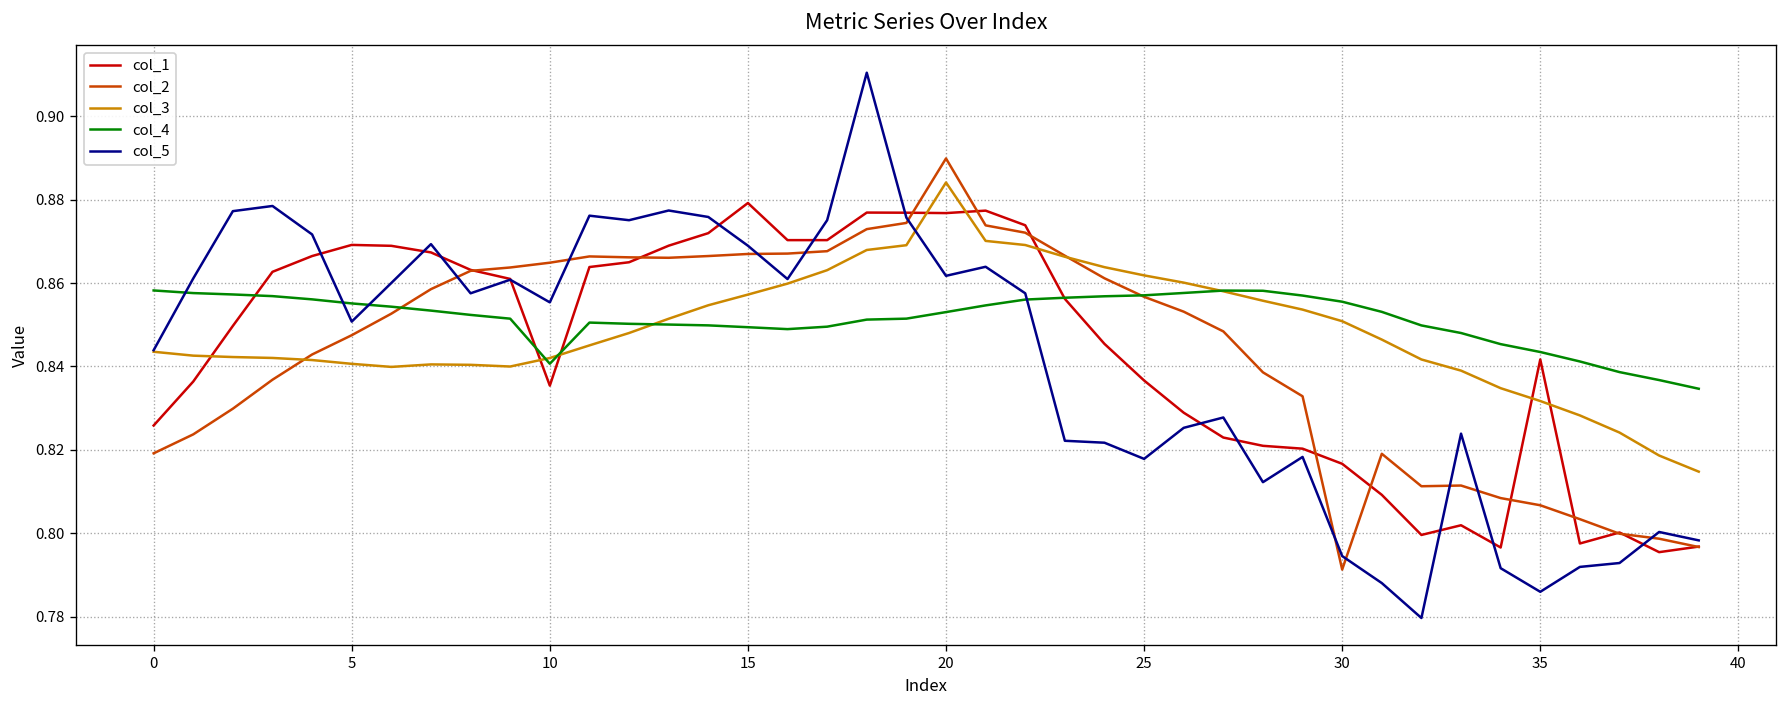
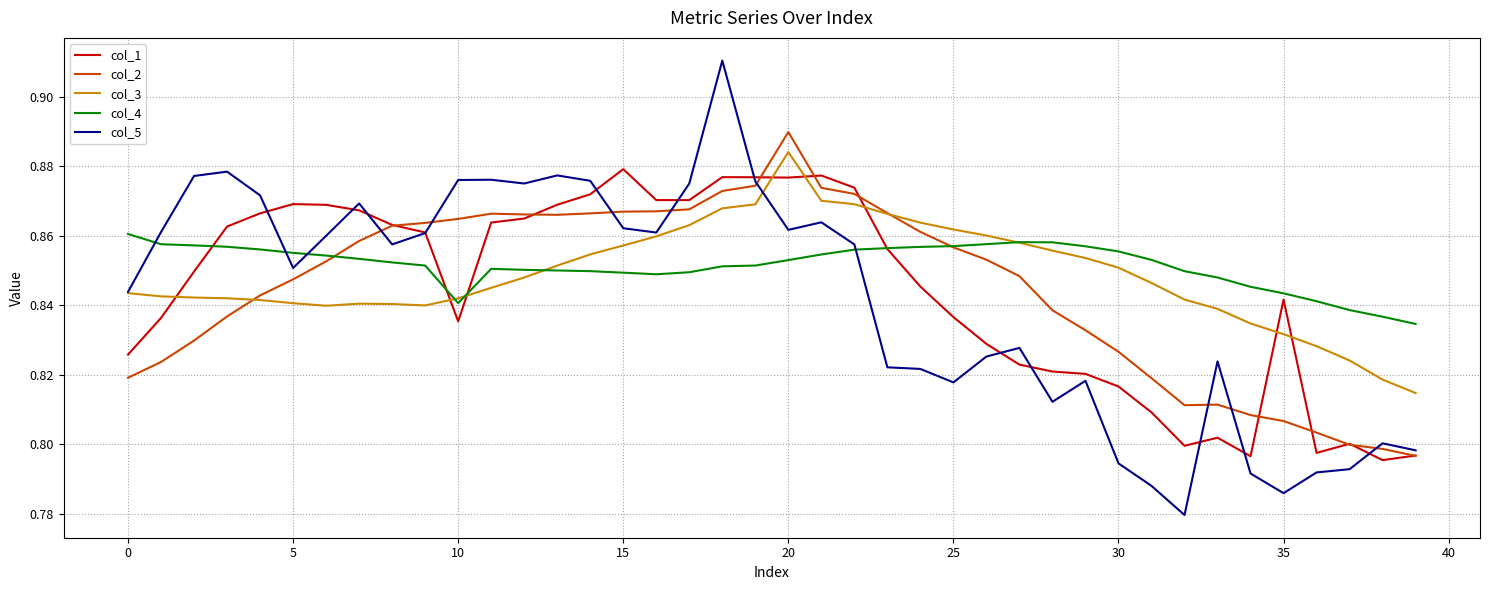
col_4, 0: 0.858 -> 0.861
col_5, 10: 0.855 -> 0.876
col_5, 15: 0.869 -> 0.862
col_2, 30: 0.791 -> 0.827
